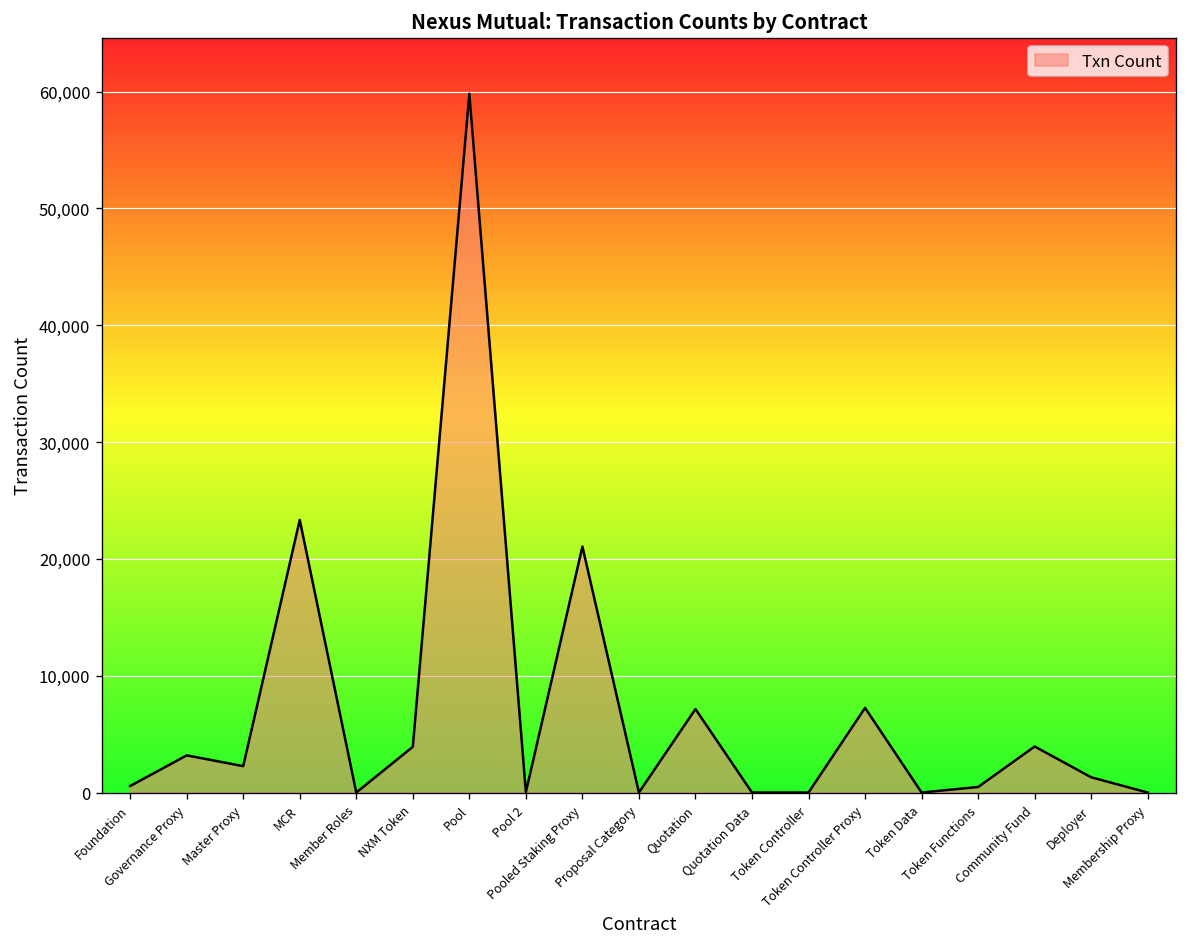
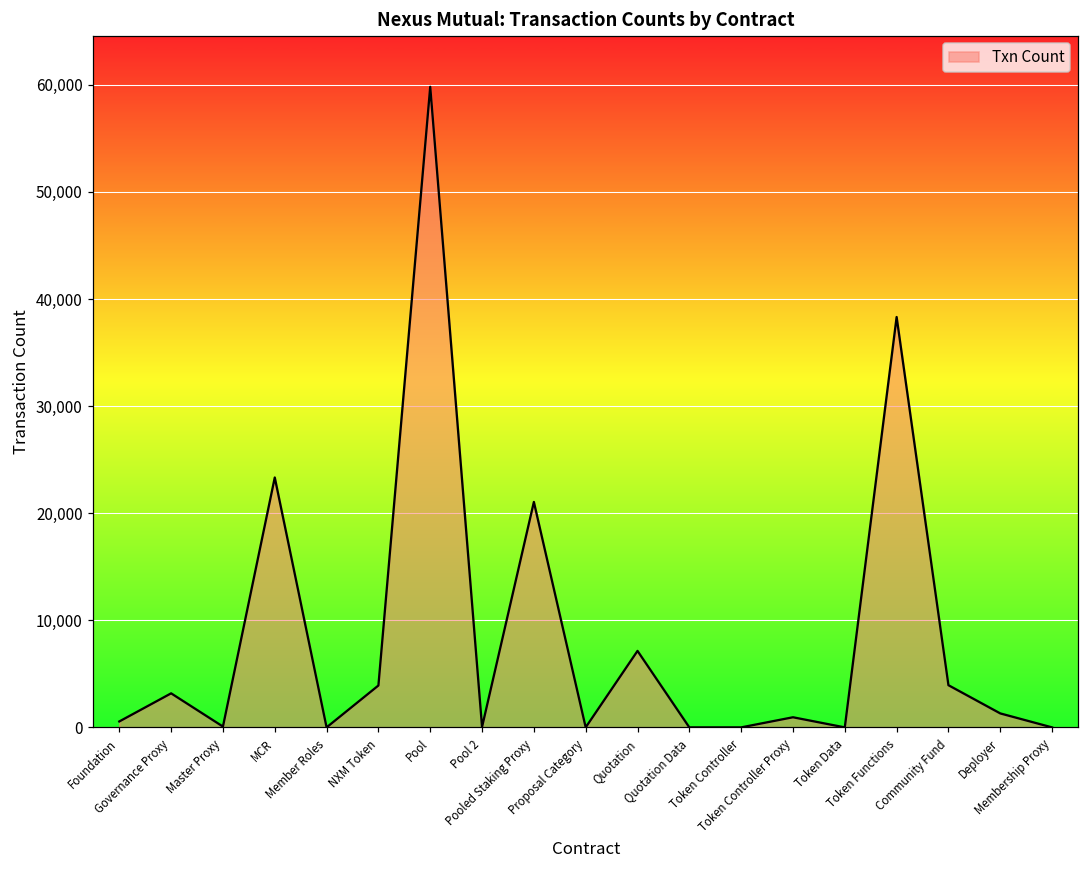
Master Proxy: 2,000 -> 0
Token Controller Proxy: 7,000 -> 1,000
Token Functions: 0 -> 38,000
